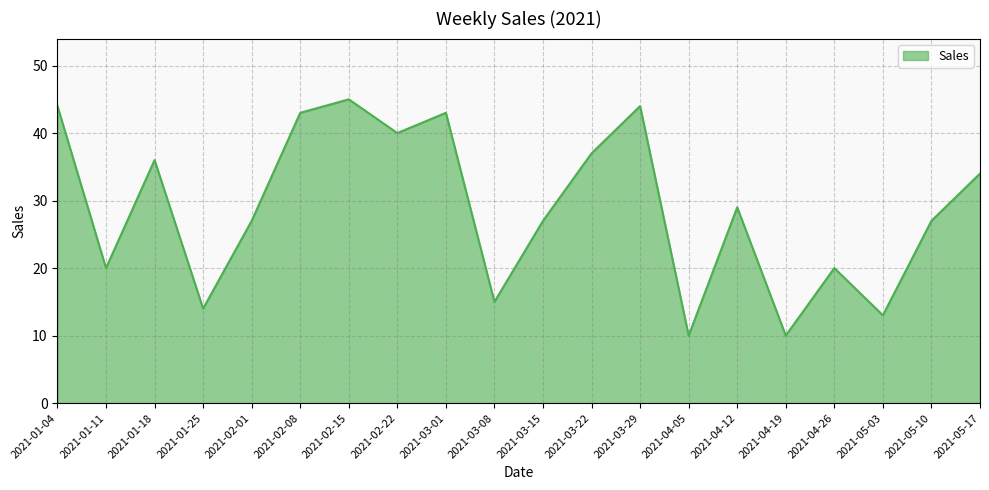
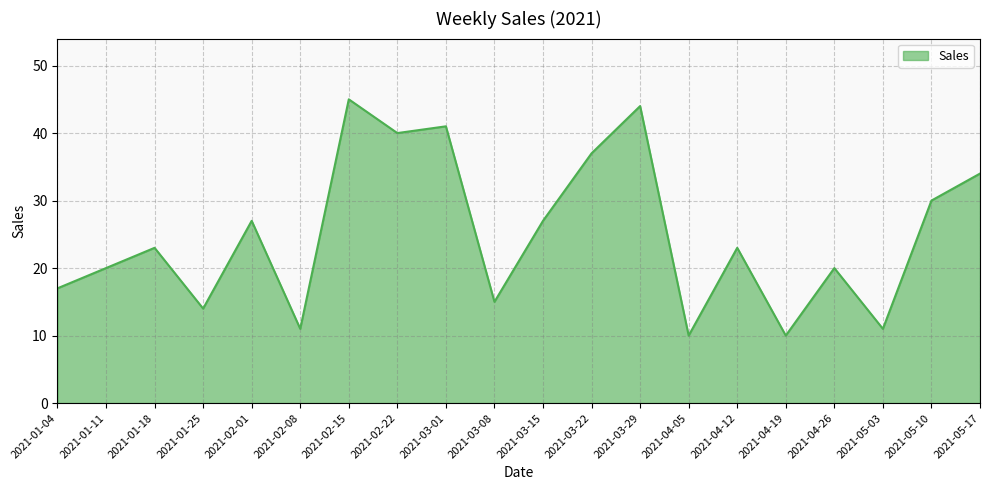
2021-01-04: 44 -> 17
2021-01-18: 36 -> 23
2021-02-08: 43 -> 11
2021-03-01: 43 -> 41
2021-04-12: 29 -> 23
2021-05-03: 13 -> 11
2021-05-10: 27 -> 30
